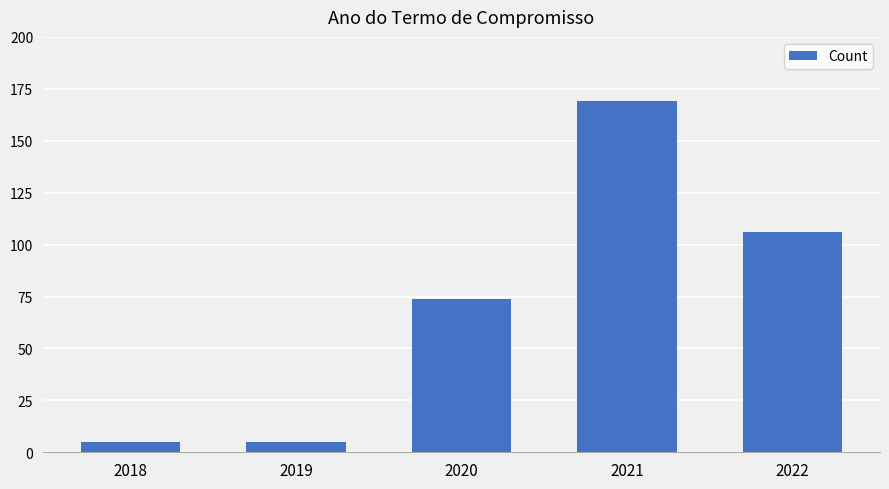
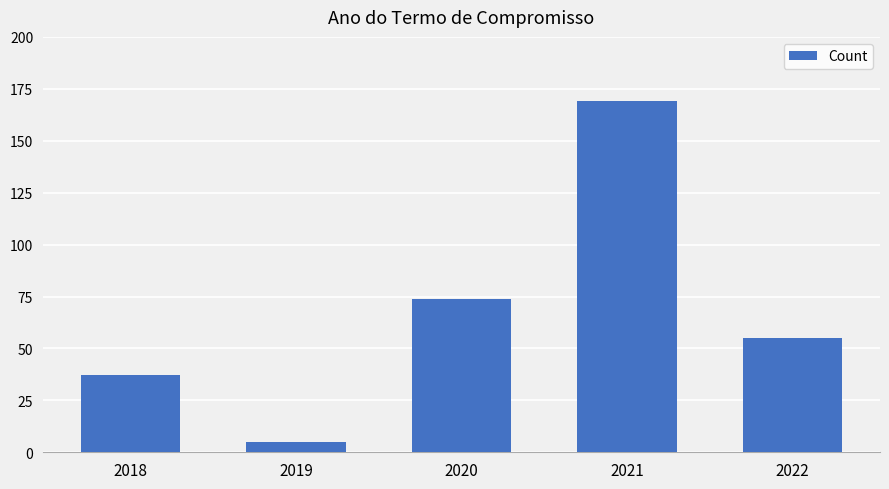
2018: 5 -> 37
2022: 106 -> 55
